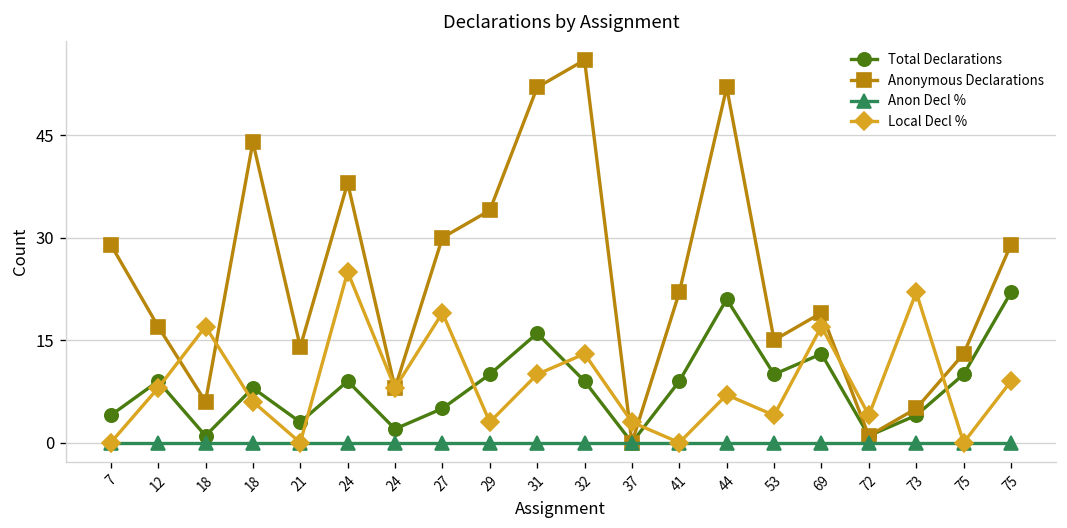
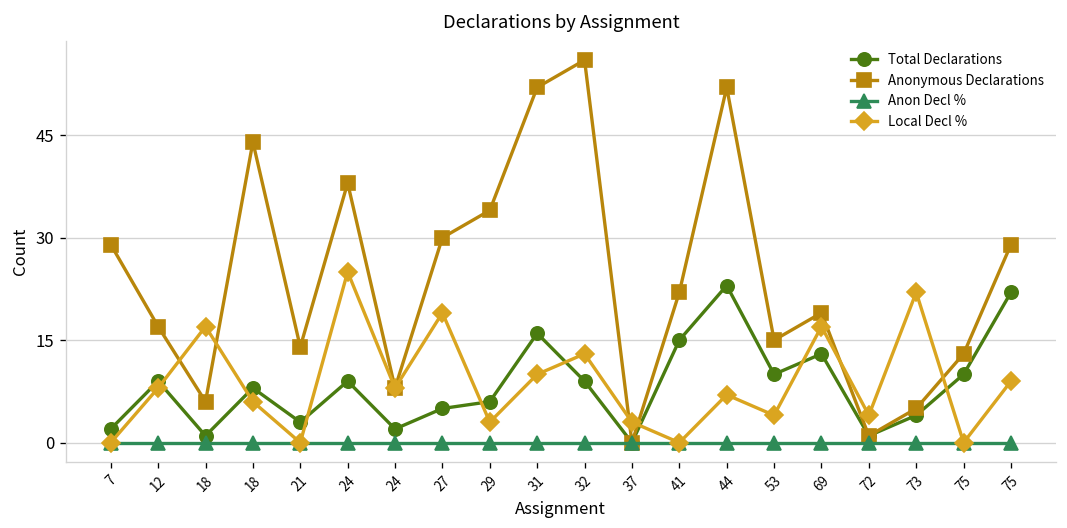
Total Declarations, 7: 4 -> 2
Total Declarations, 29: 10 -> 6
Total Declarations, 41: 9 -> 15
Total Declarations, 44: 21 -> 23
